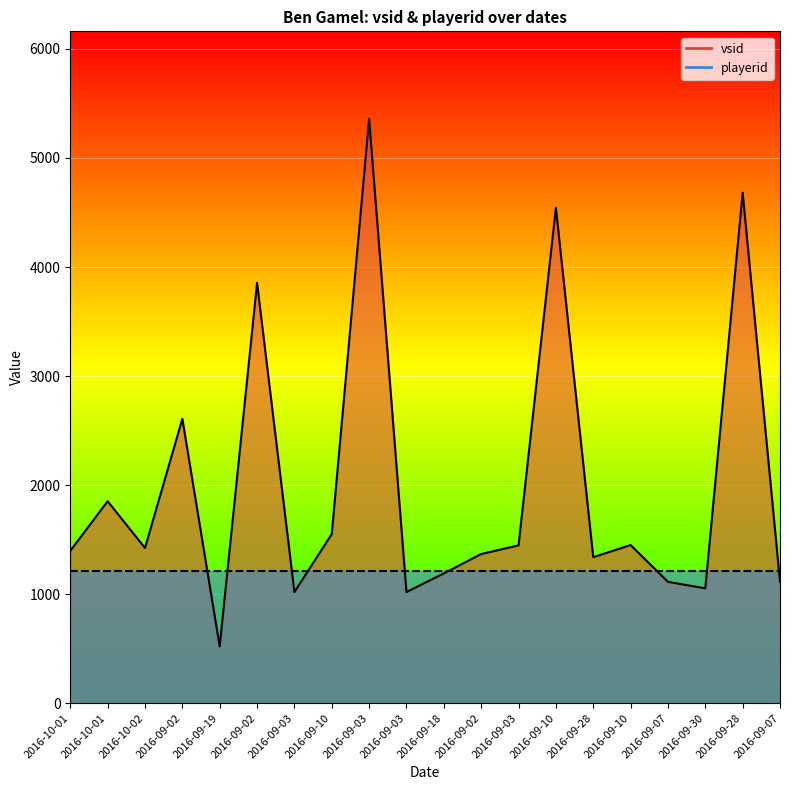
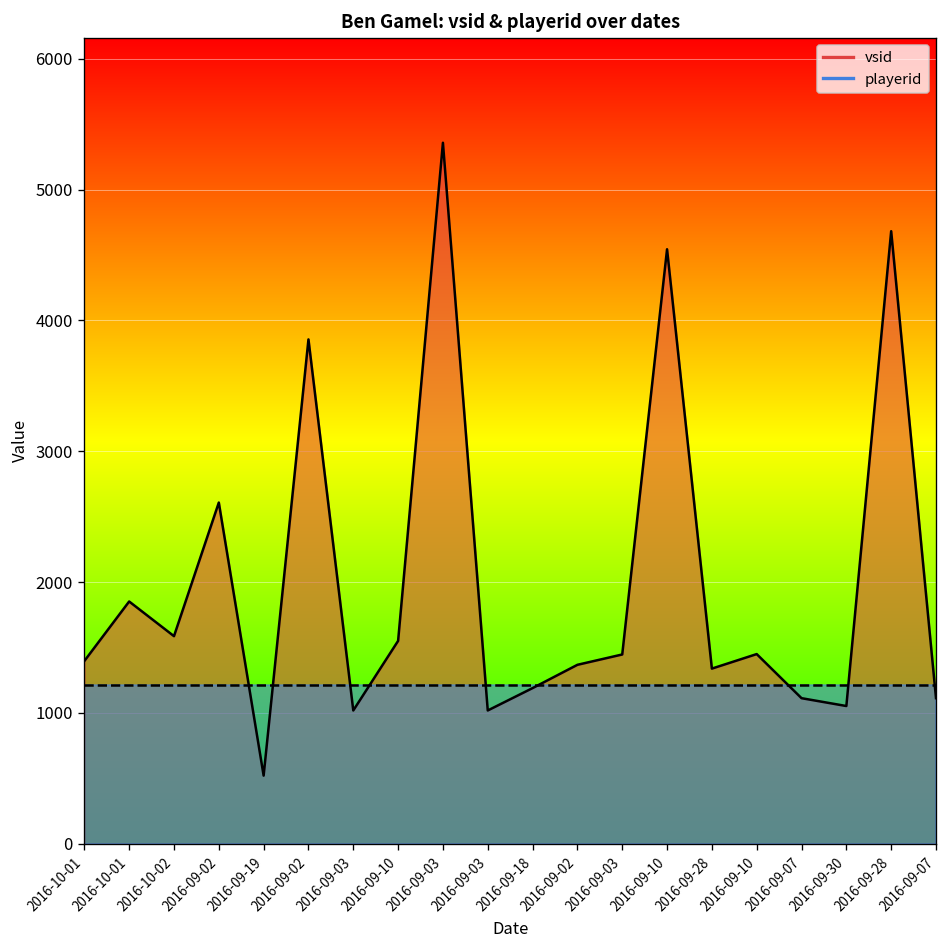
vsid, 2016-10-02: 1420 -> 1590
